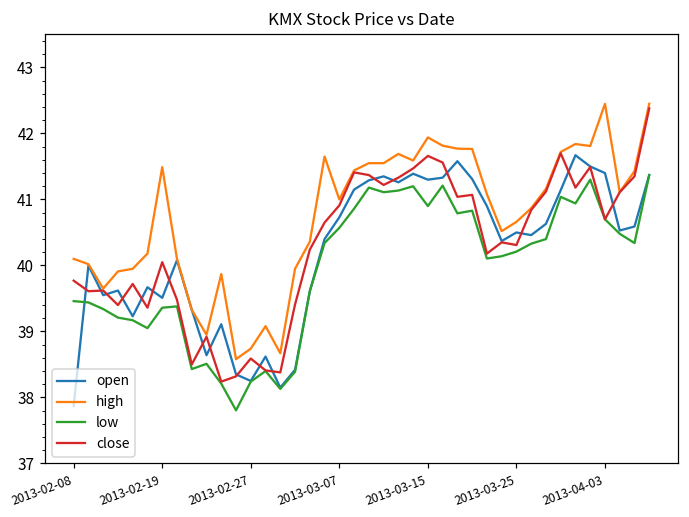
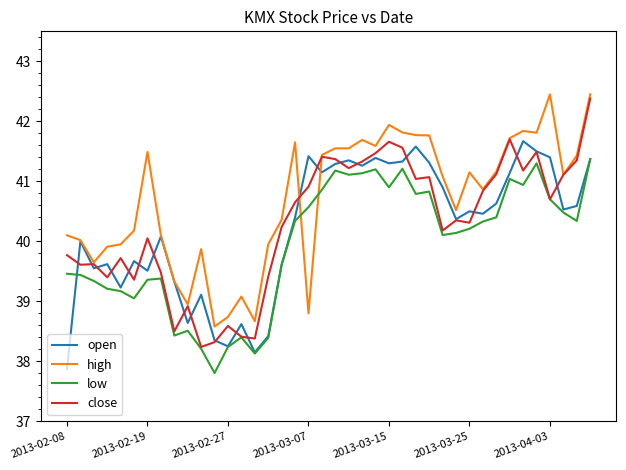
open, 2013-03-07: 40.7 -> 41.4
high, 2013-03-07: 41.0 -> 38.8
high, 2013-03-25: 40.7 -> 41.2
